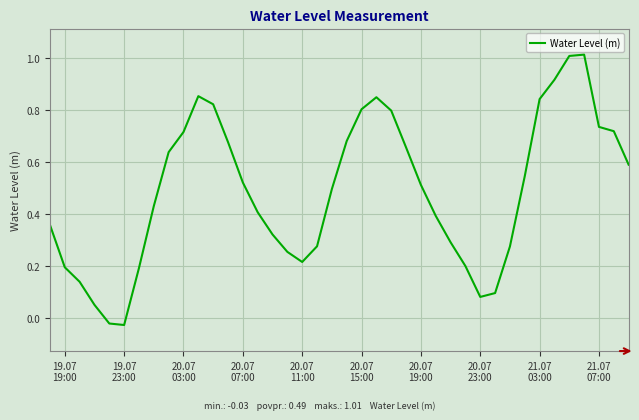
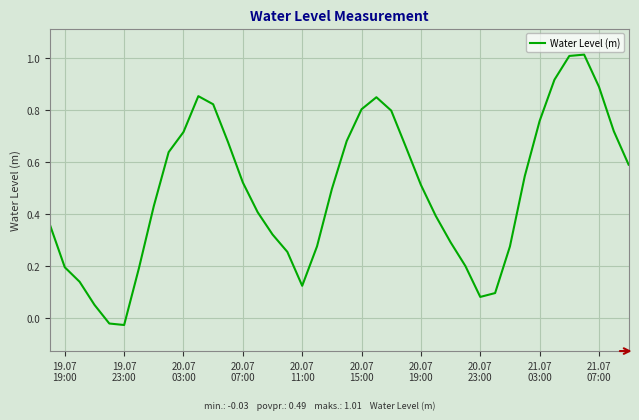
20.07 11:00: 0.22 -> 0.13
21.07 03:00: 0.84 -> 0.76
21.07 07:00: 0.73 -> 0.89
